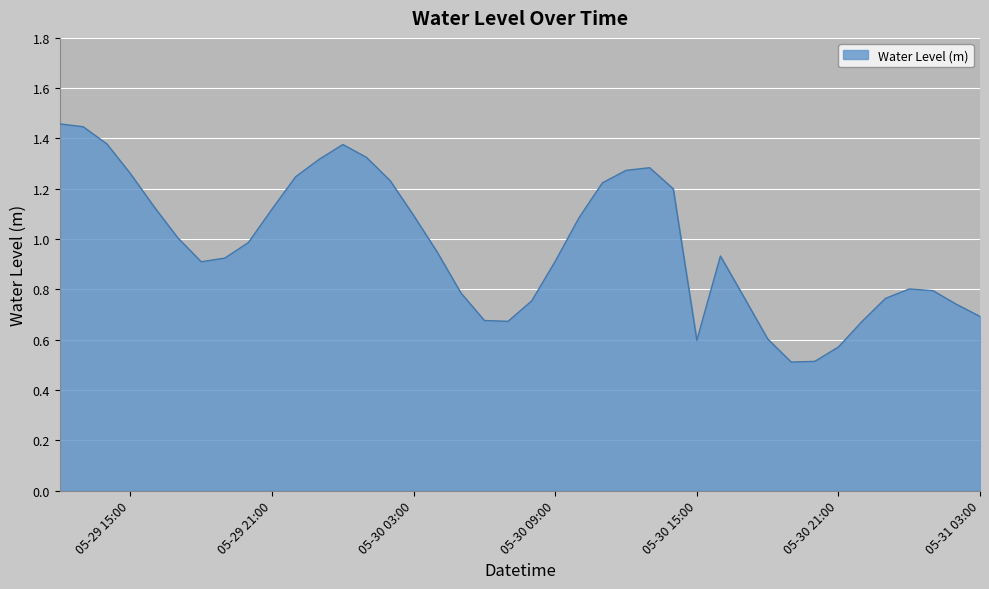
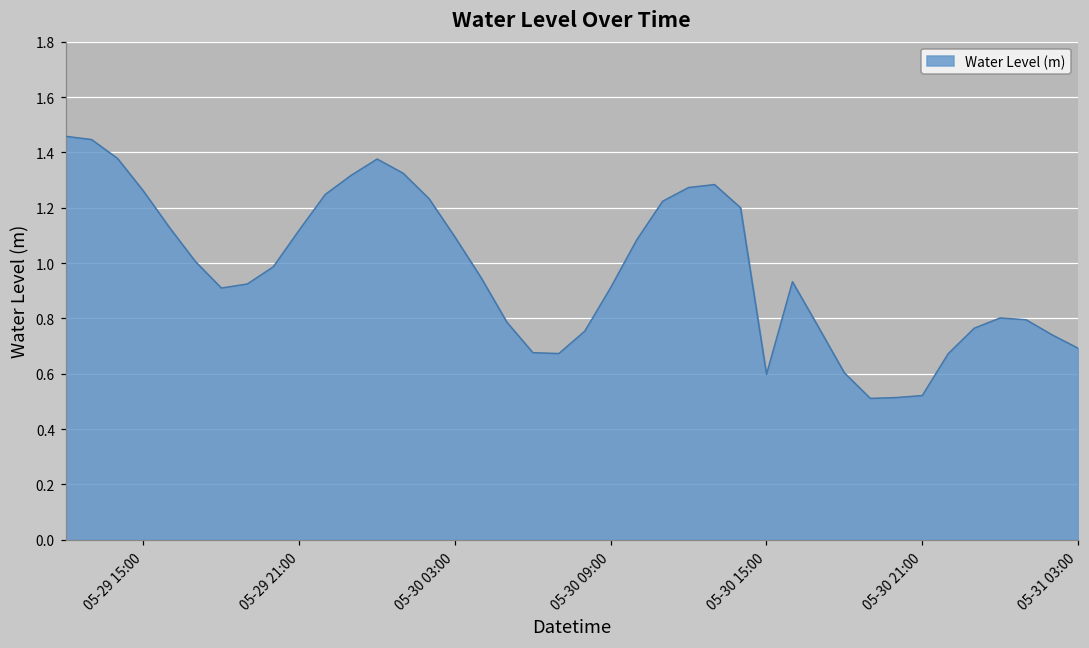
05-30 21:00: 0.57 -> 0.52
